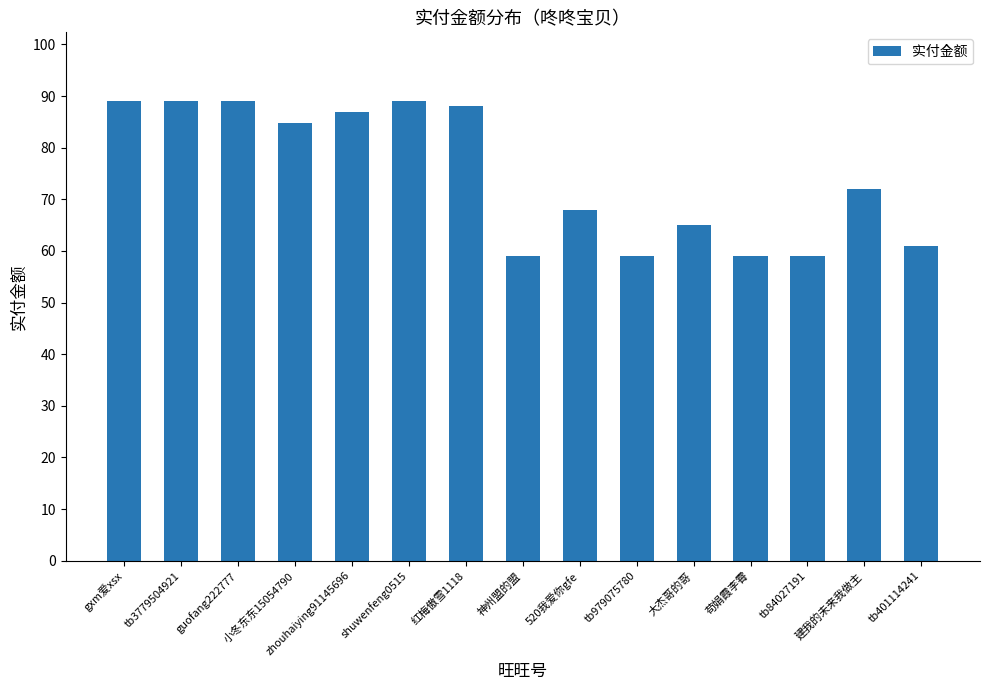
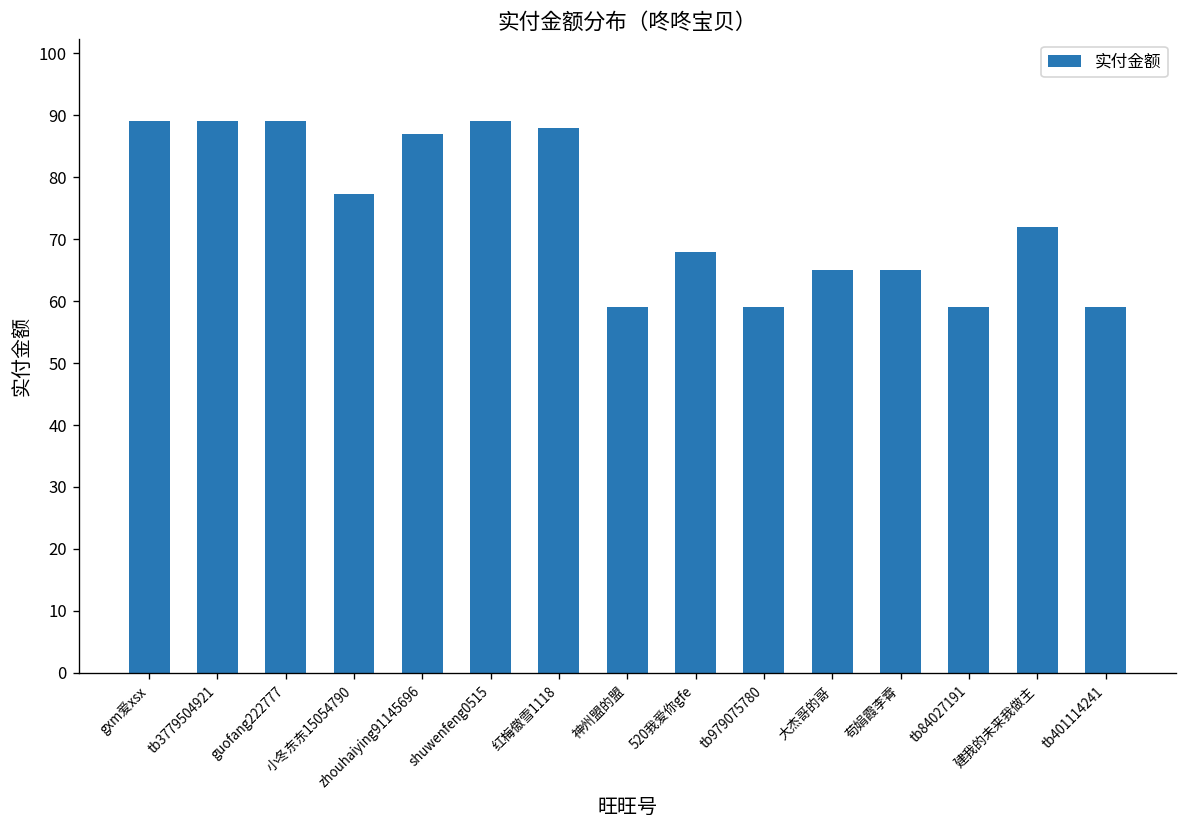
小冬东东15054790: 85 -> 77
苟娟霞李霄: 59 -> 65
tb401114241: 61 -> 59
